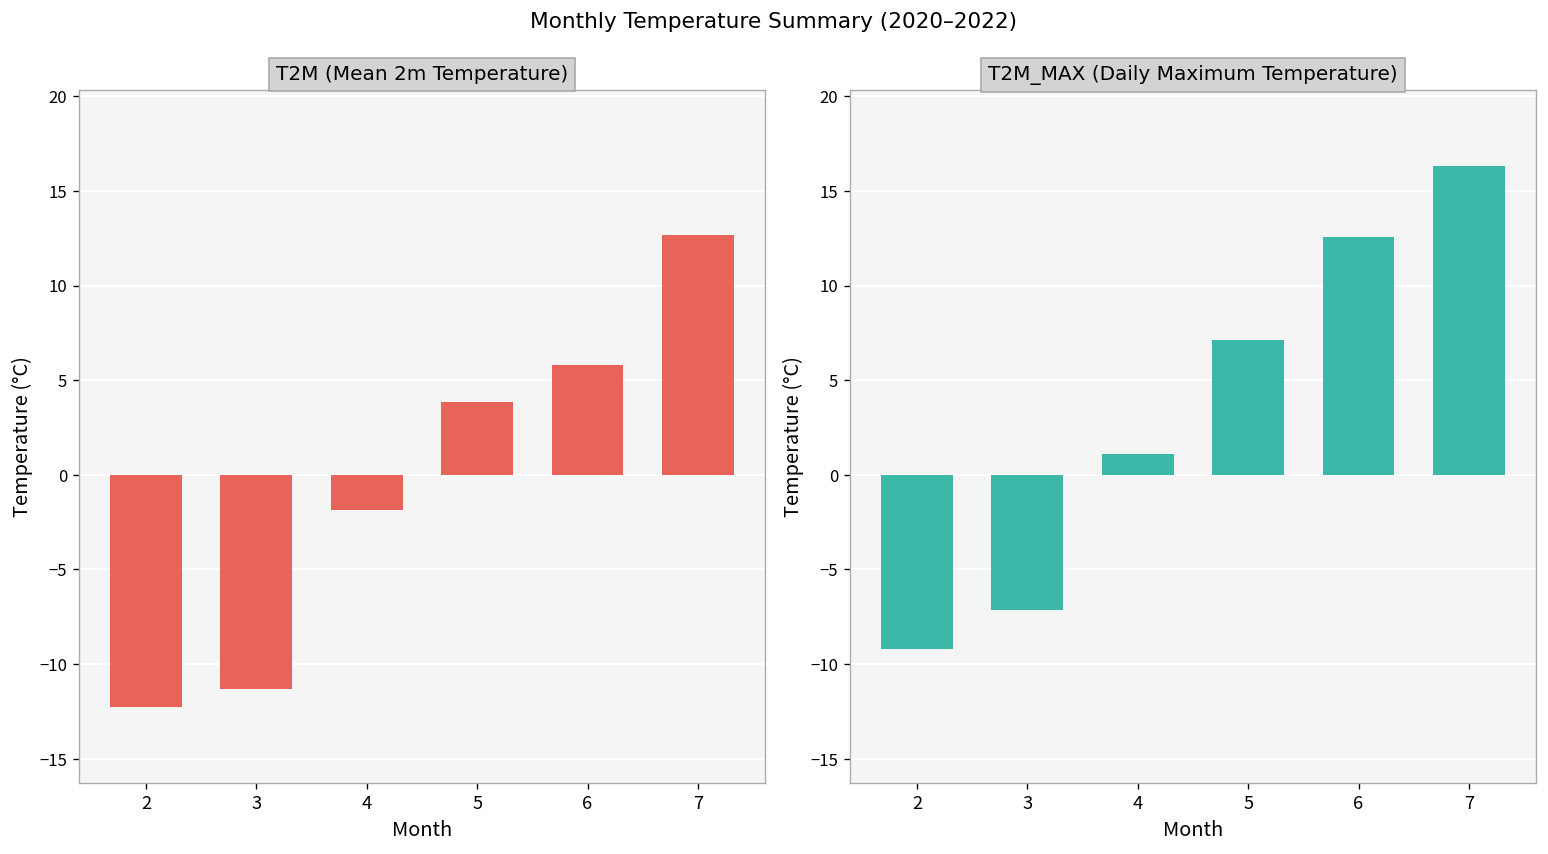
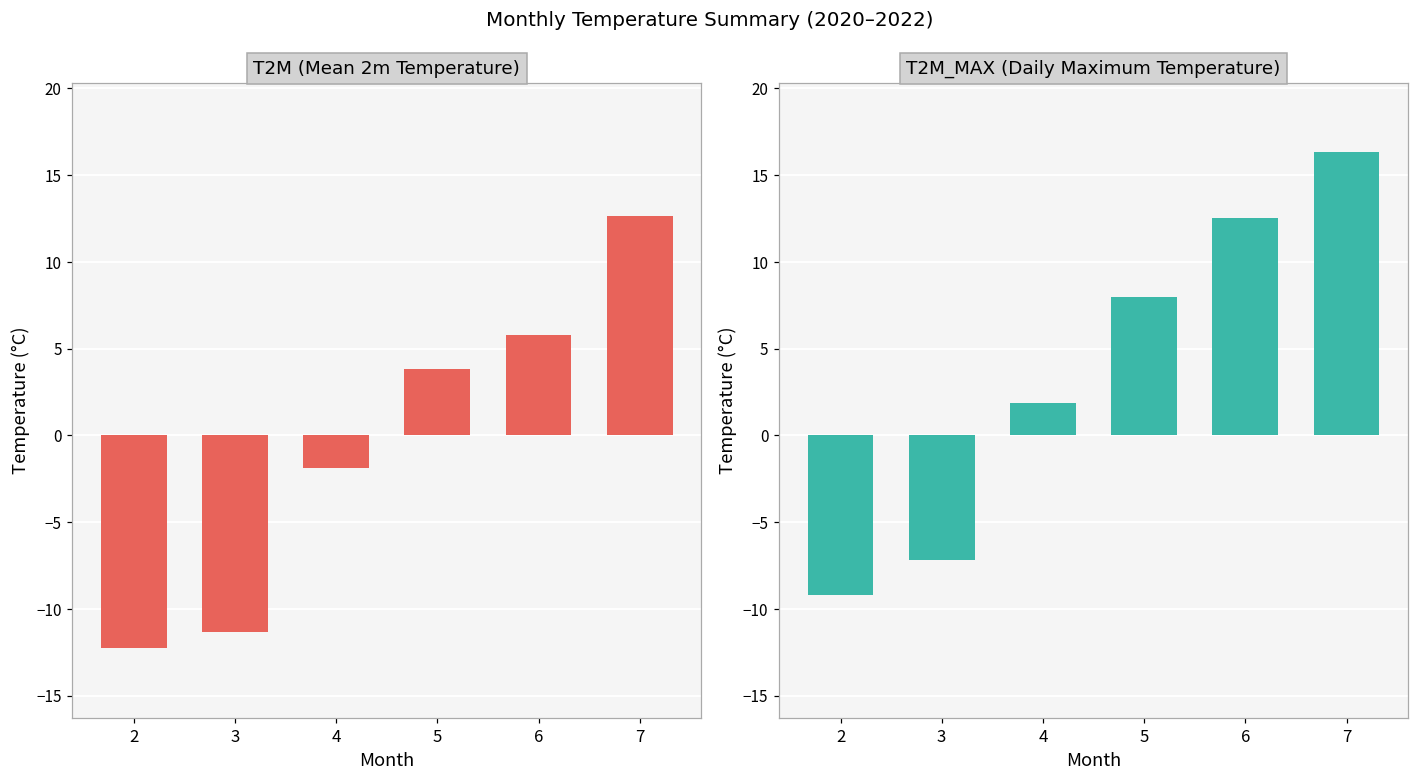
T2M_MAX (Daily Maximum Temperature), 4: 1.1 -> 1.9
T2M_MAX (Daily Maximum Temperature), 5: 7.1 -> 8.0
